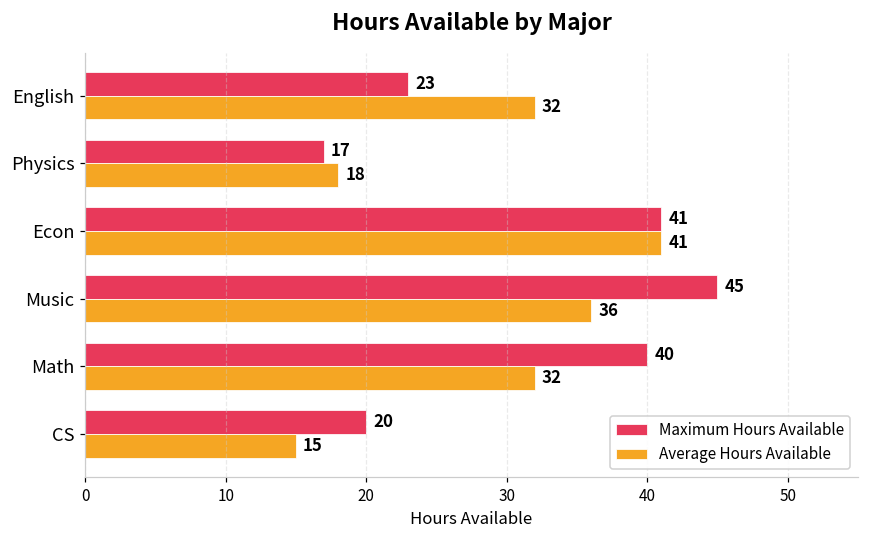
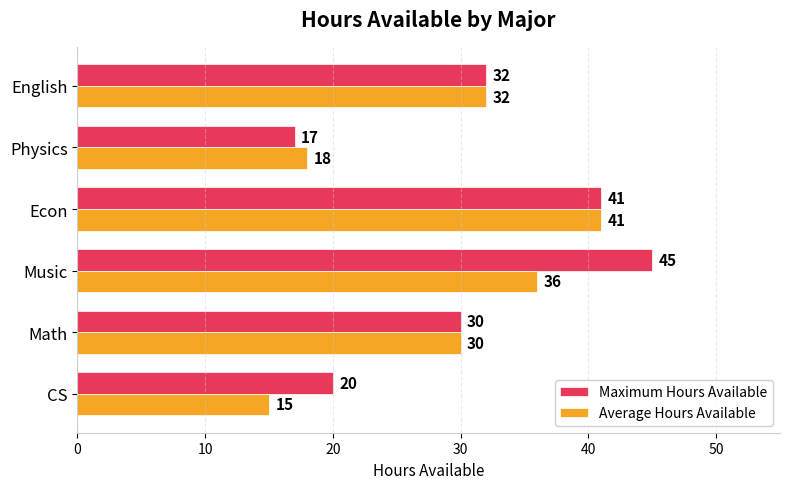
Maximum Hours Available, English: 23 -> 32
Maximum Hours Available, Math: 40 -> 30
Average Hours Available, Math: 32 -> 30
